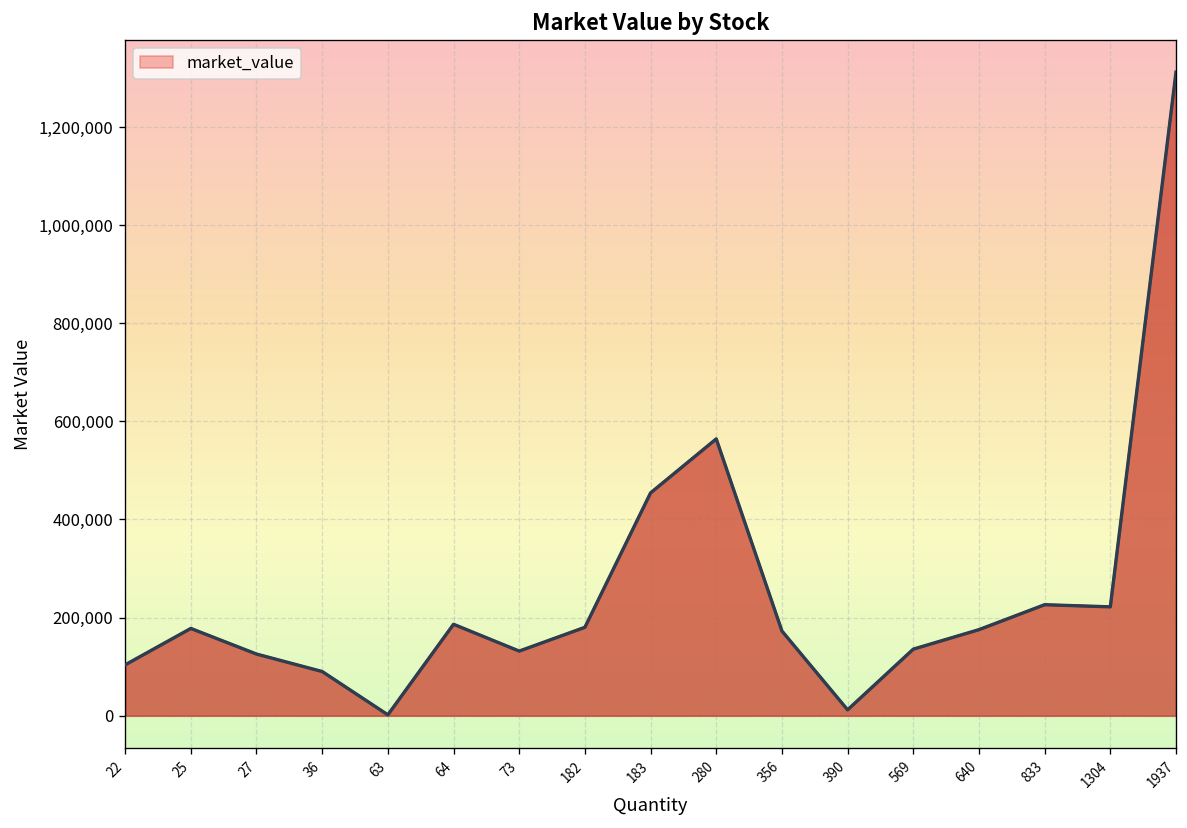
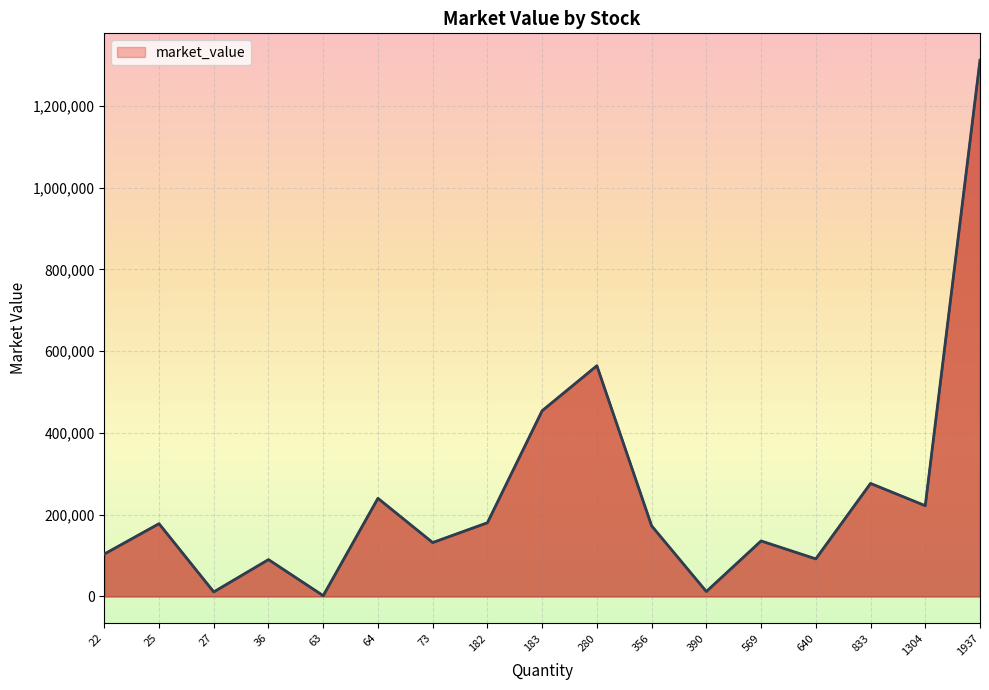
27: 130,000 -> 10,000
64: 190,000 -> 240,000
640: 180,000 -> 90,000
833: 230,000 -> 280,000
